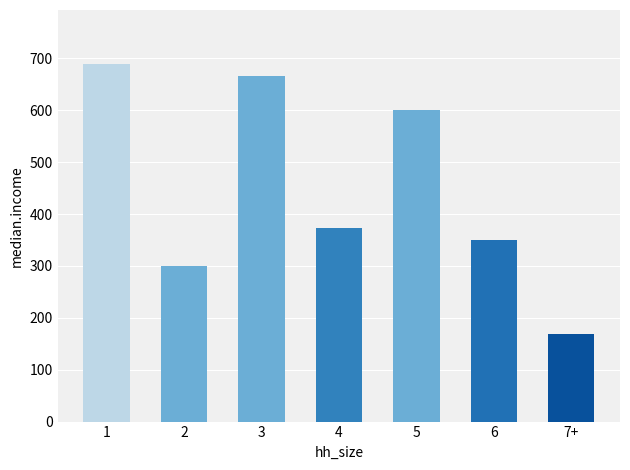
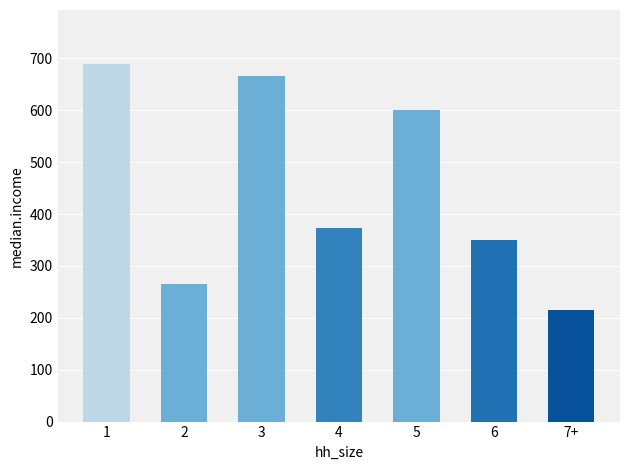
2: 300 -> 270
7+: 170 -> 220
